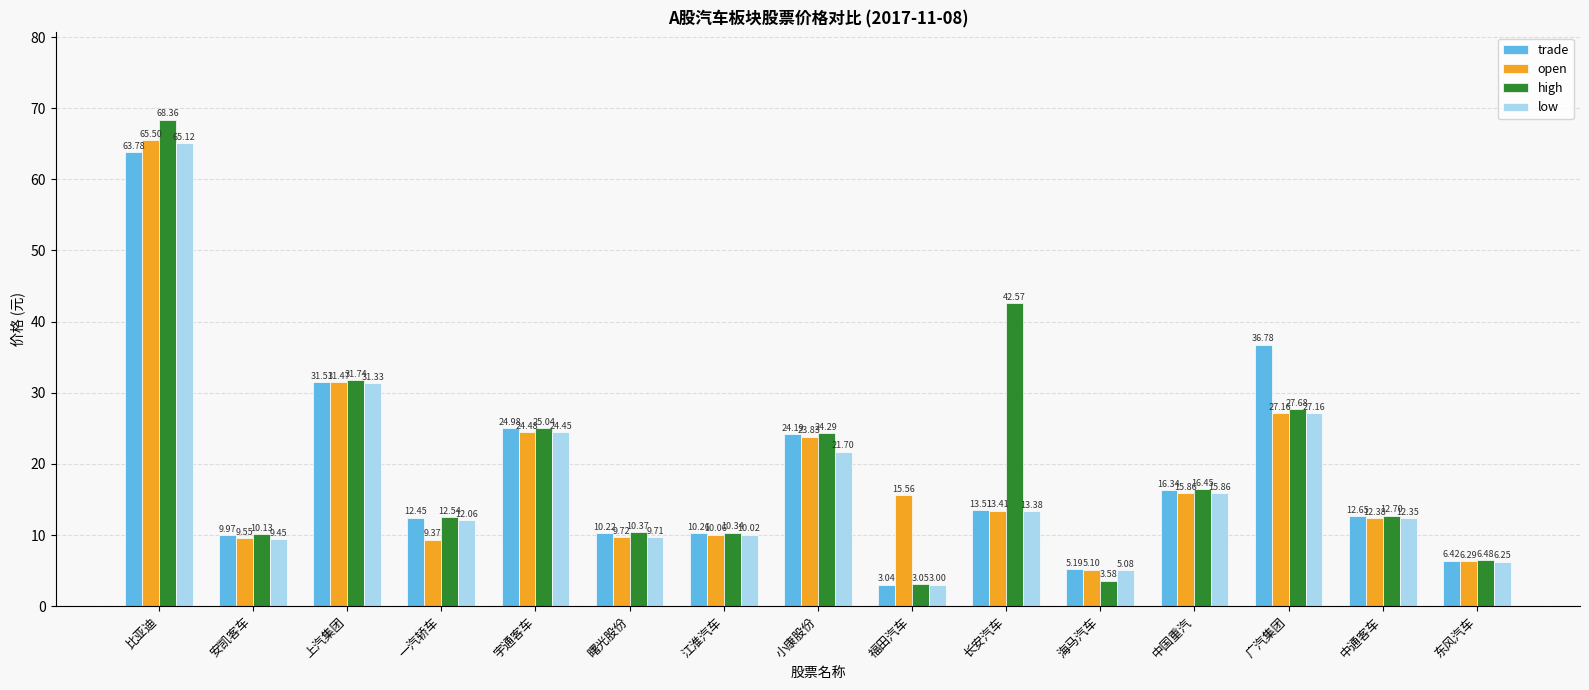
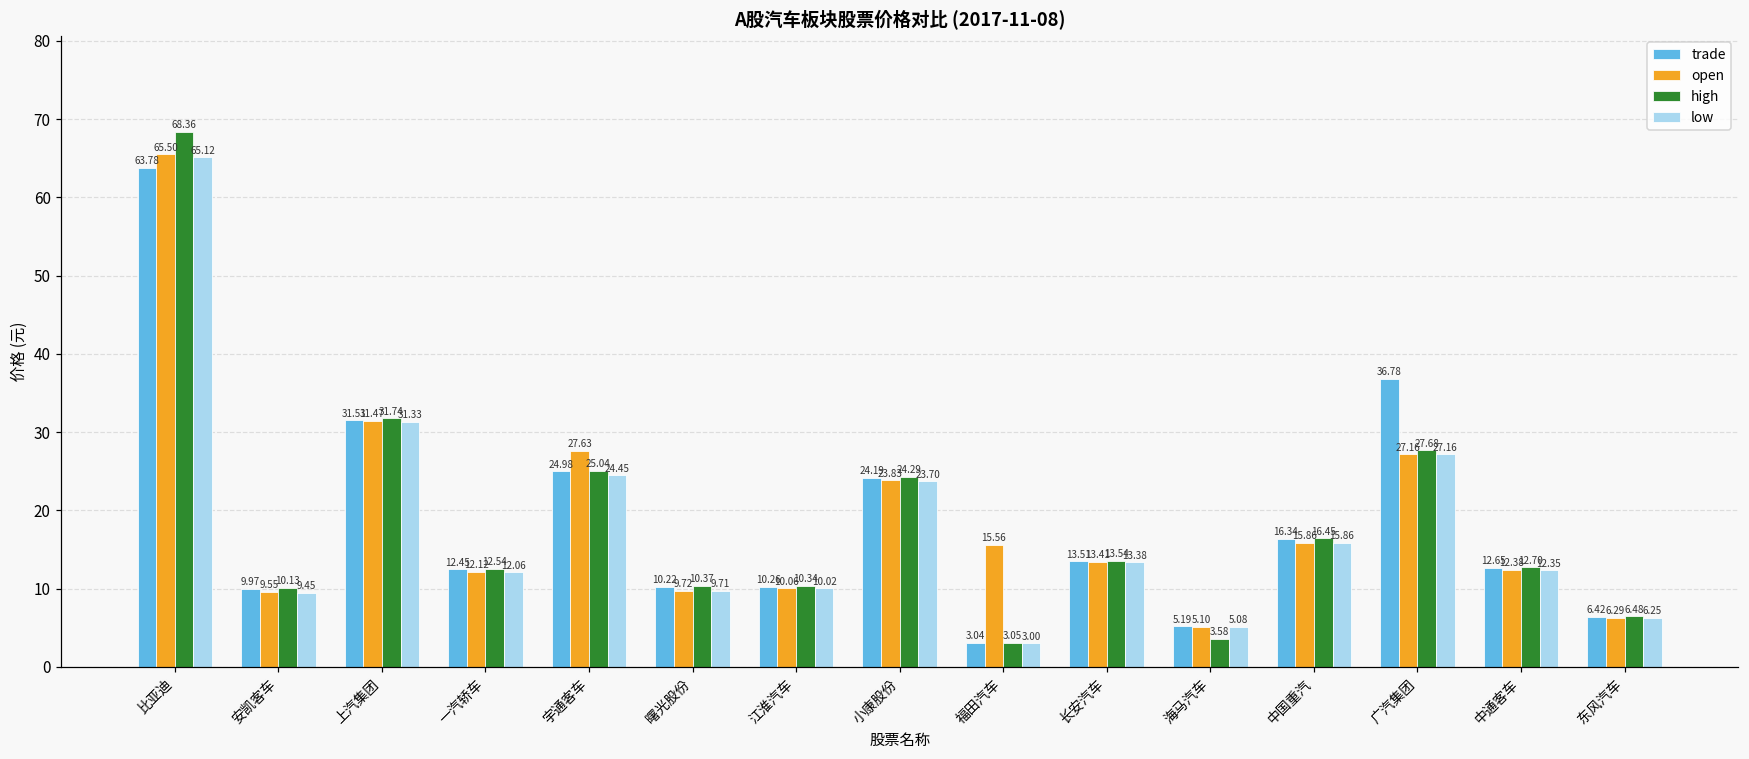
open, 一汽轿车: 9.37 -> 12.12
open, 宇通客车: 24.48 -> 27.63
low, 小康股份: 21.70 -> 23.70
high, 长安汽车: 42.57 -> 13.54
